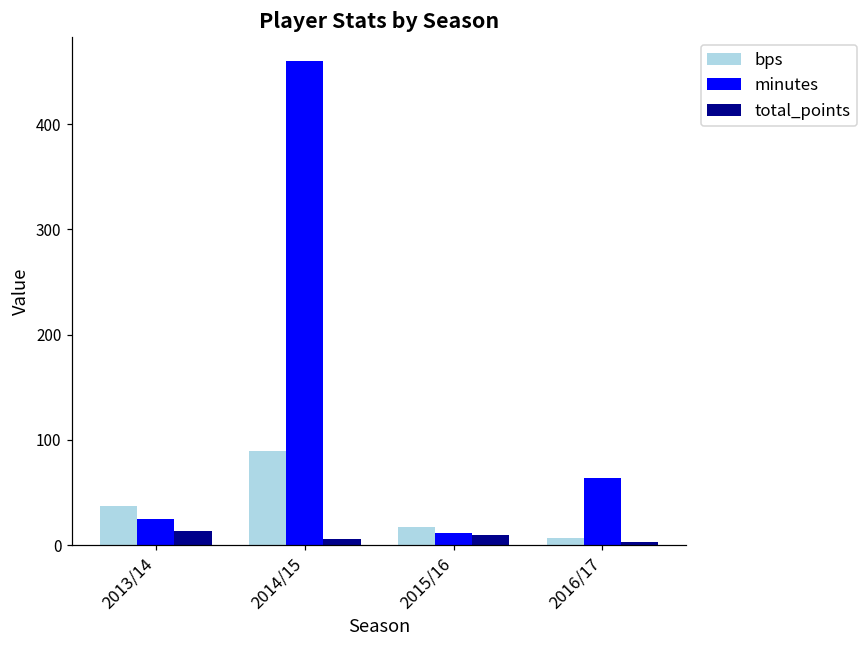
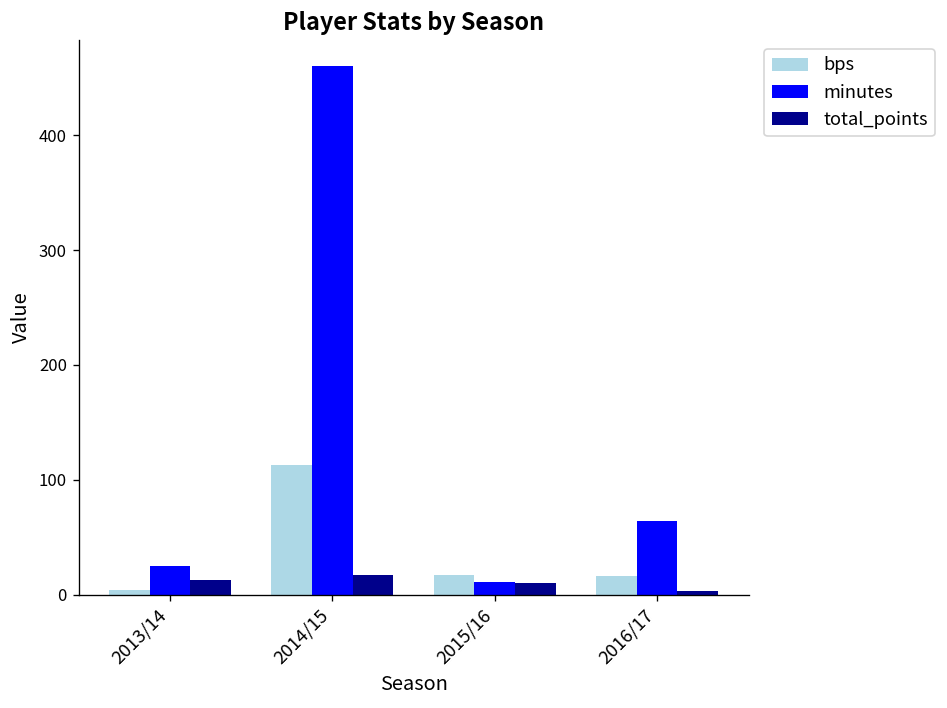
bps, 2013/14: 40 -> 0
bps, 2014/15: 90 -> 110
total_points, 2014/15: 10 -> 20
bps, 2016/17: 10 -> 20
